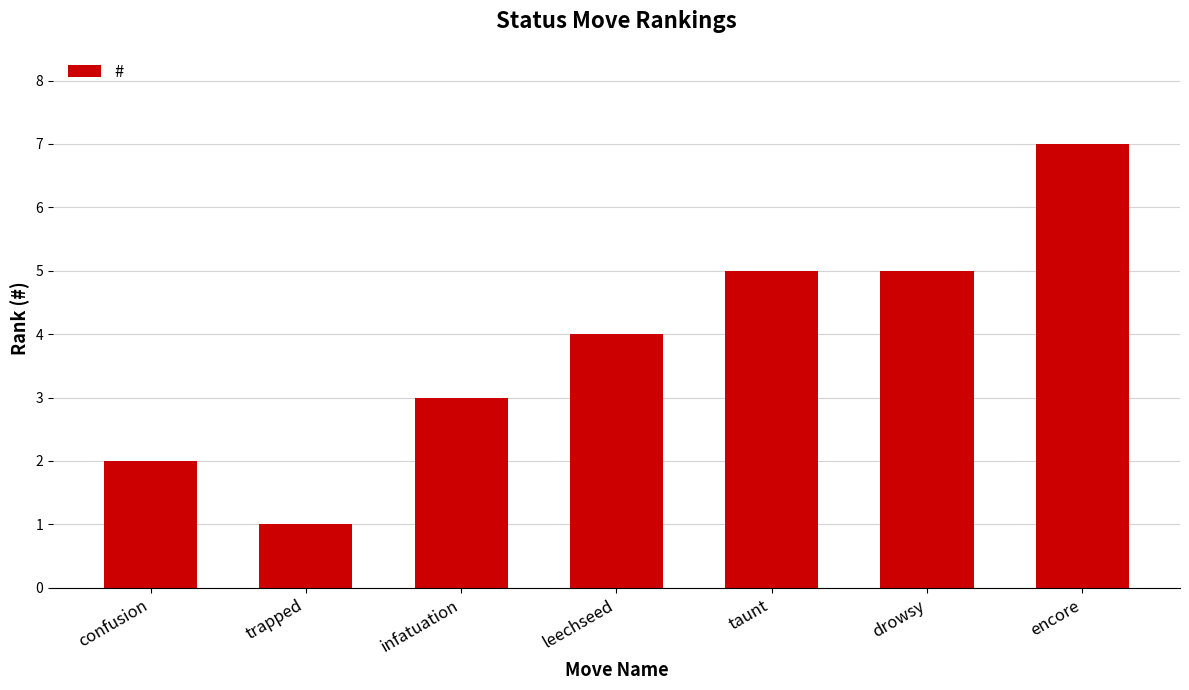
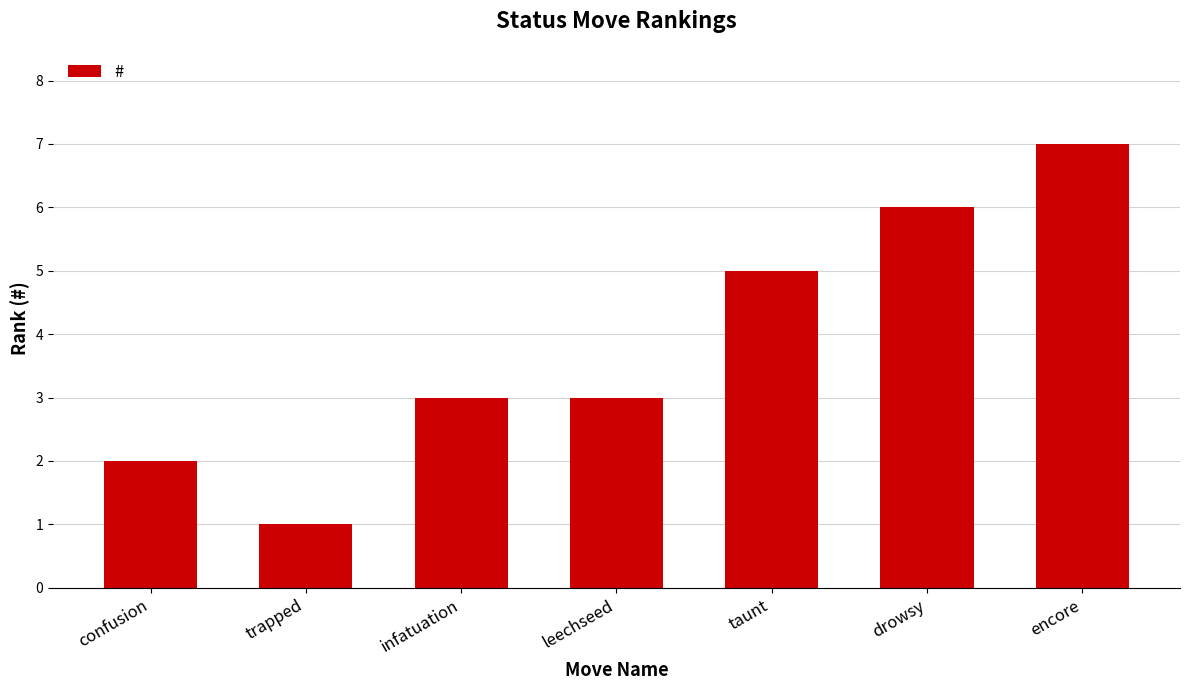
leechseed: 4 -> 3
drowsy: 5 -> 6
